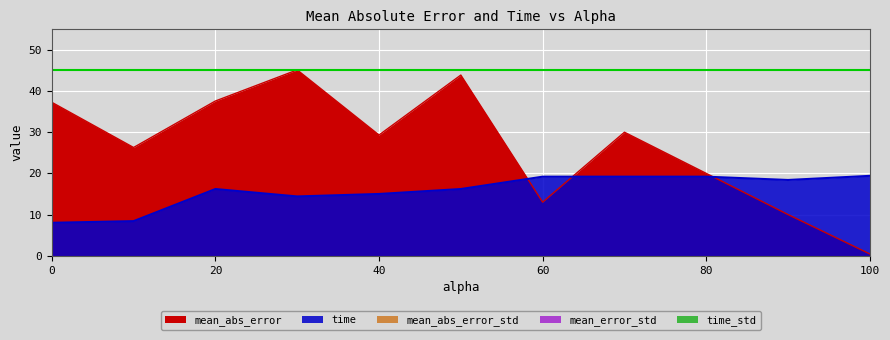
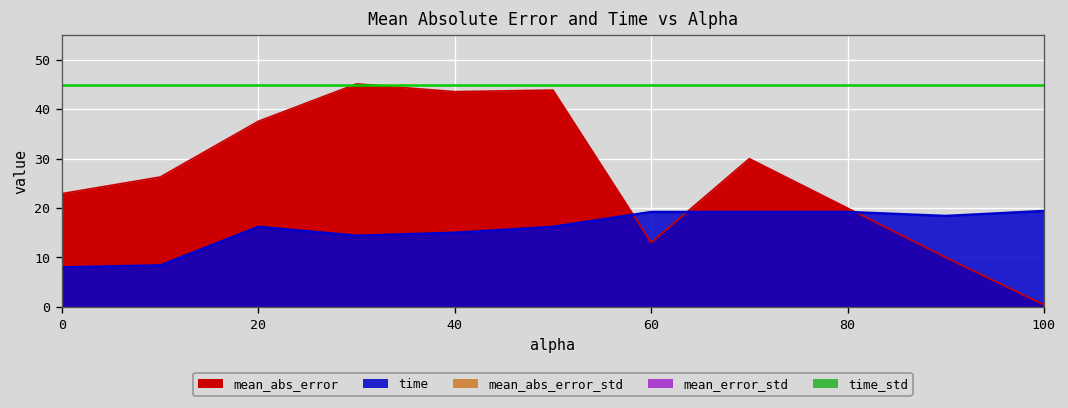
mean_abs_error, 0: 37 -> 23
mean_abs_error, 40: 29 -> 44
